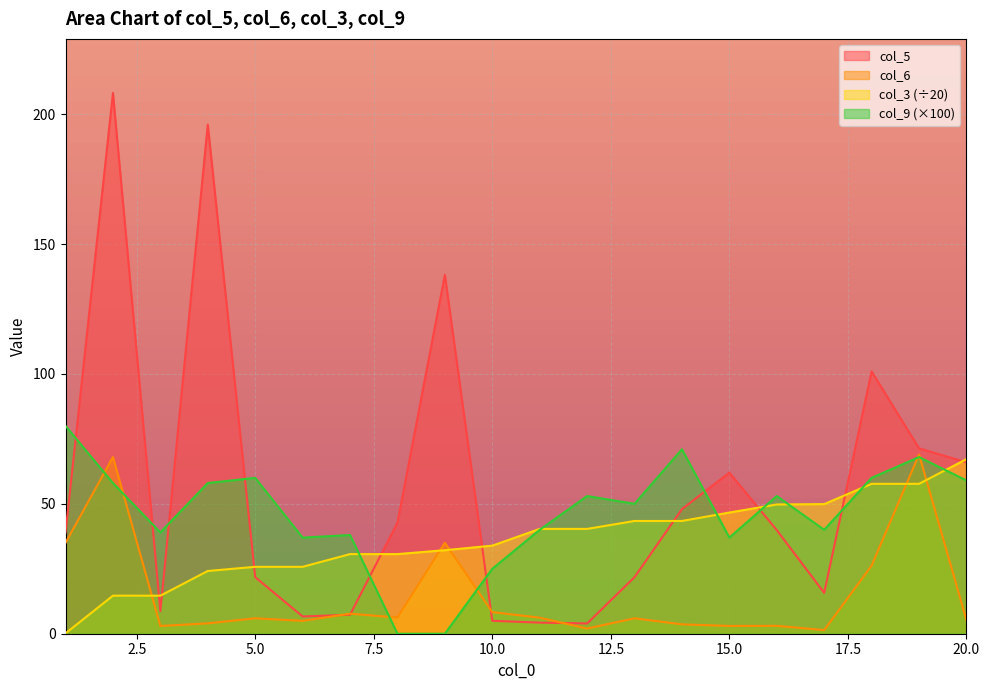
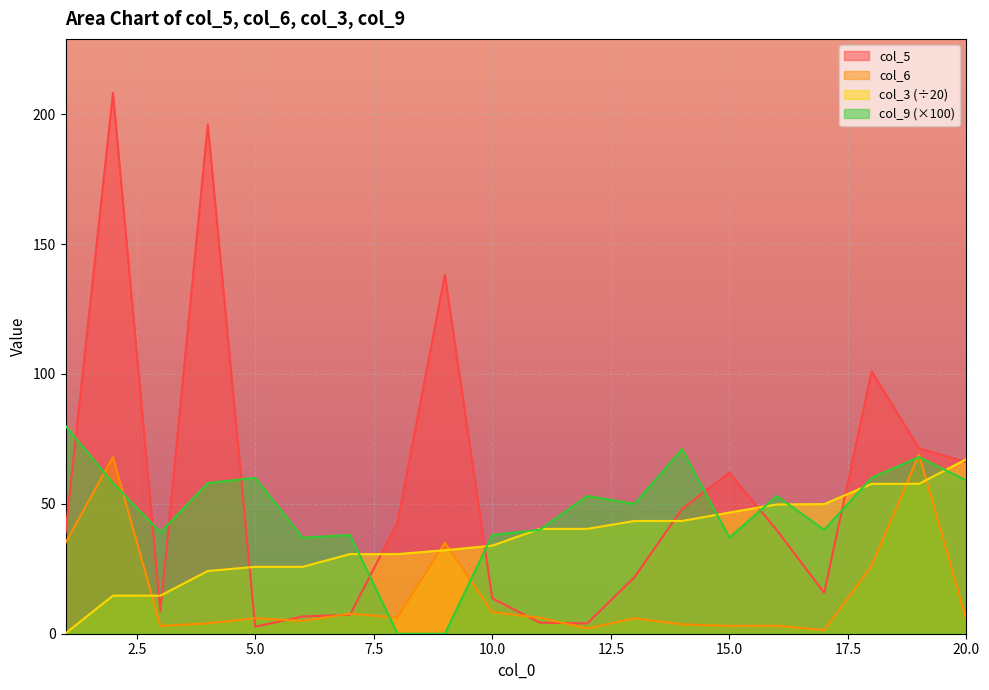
col_5, 5.0: 22 -> 3
col_5, 10.0: 5 -> 14
col_9 (×100), 10.0: 25 -> 38
